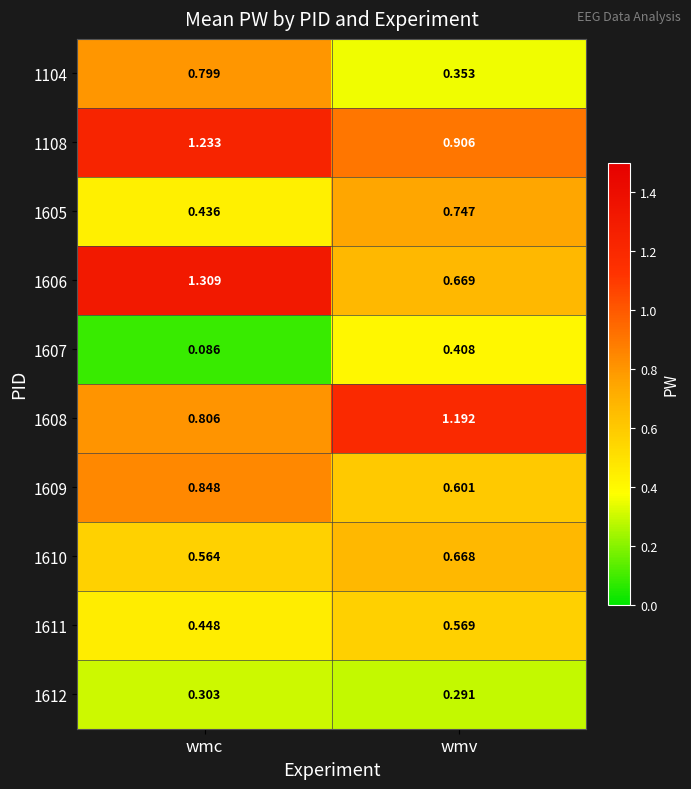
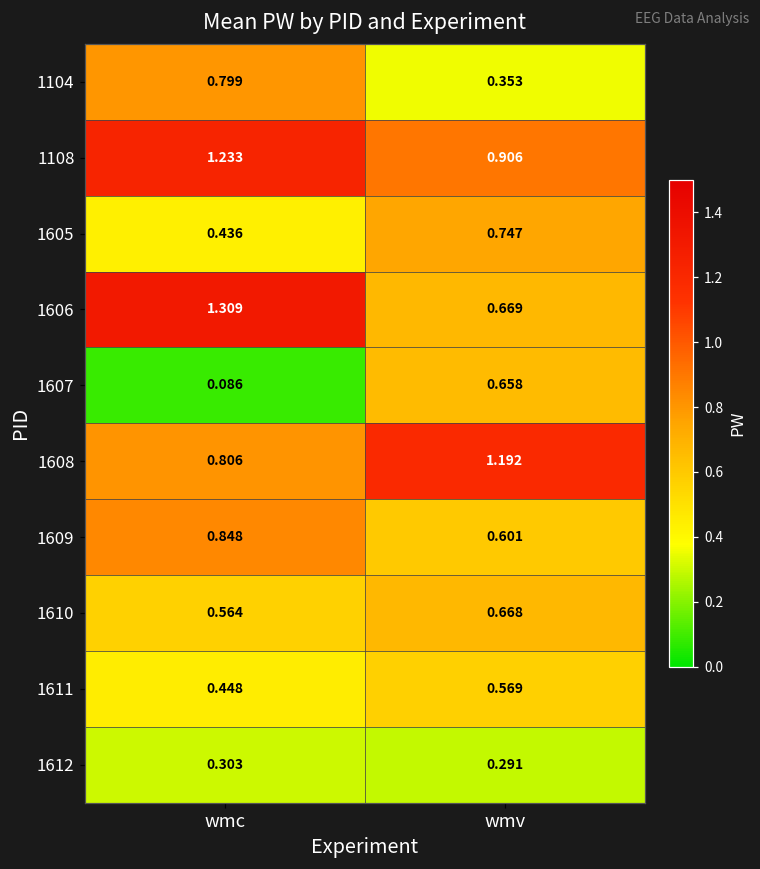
1607, wmv: 0.408 -> 0.658
